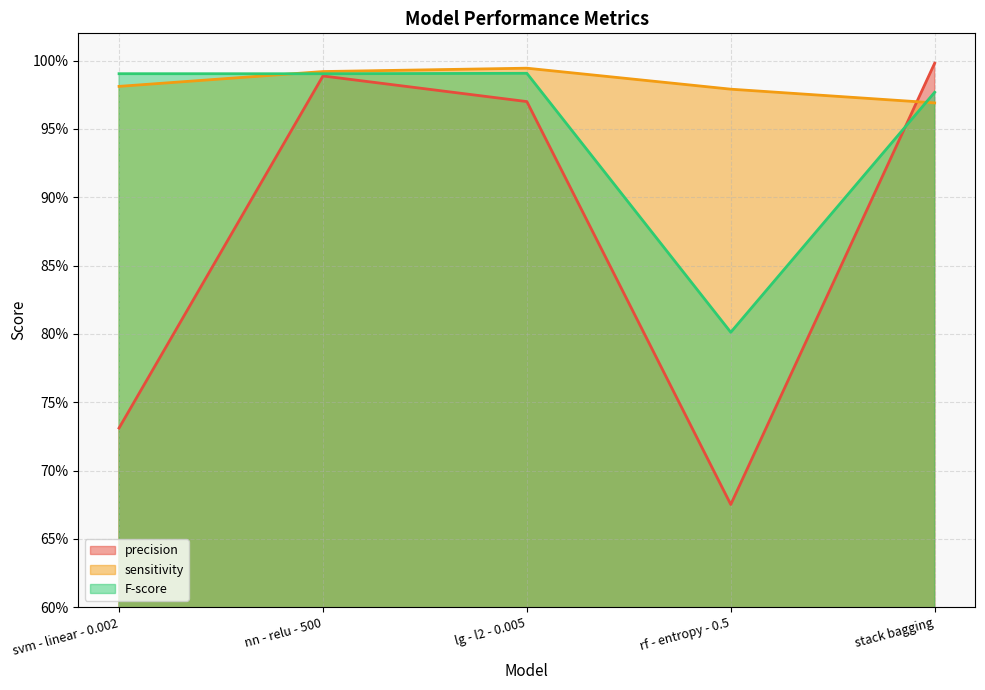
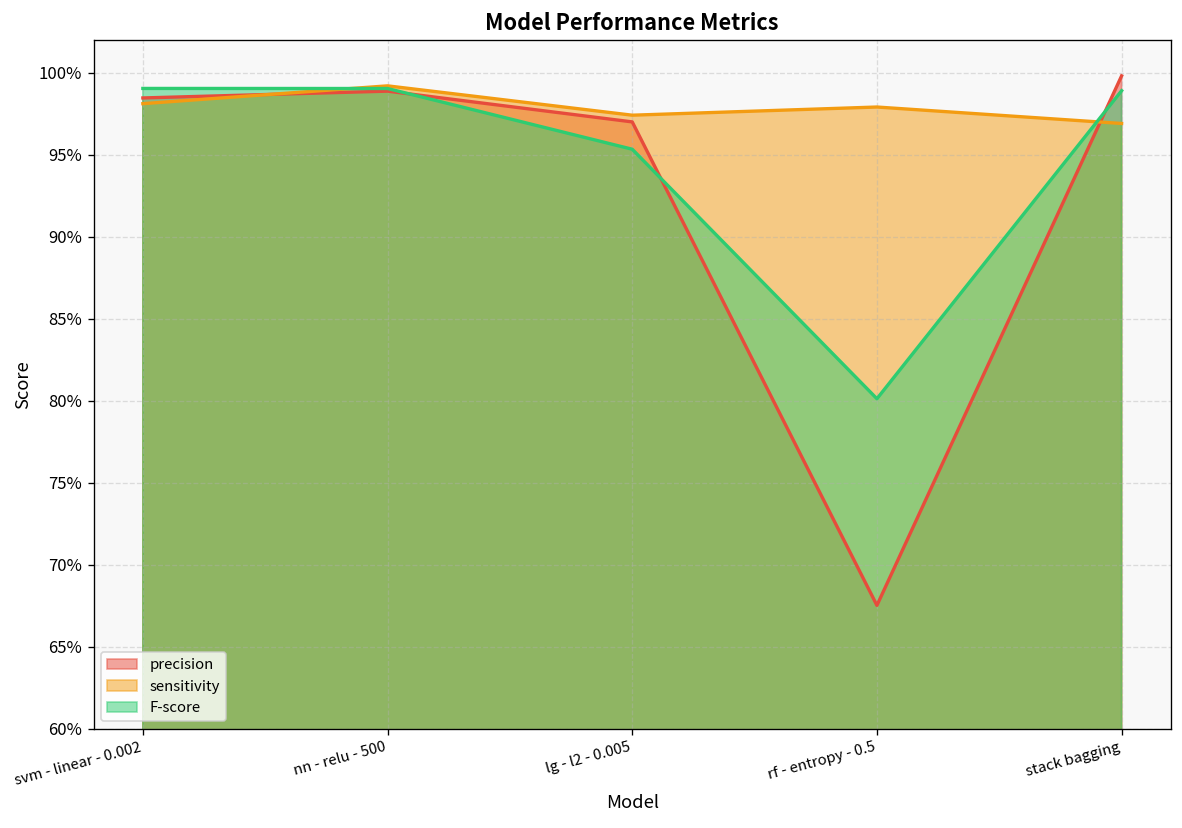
precision, svm - linear - 0.002: 73.1% -> 98.5%
sensitivity, lg - l2 - 0.005: 99.4% -> 97.4%
F-score, lg - l2 - 0.005: 99.1% -> 95.3%
F-score, stack bagging: 97.7% -> 98.9%
